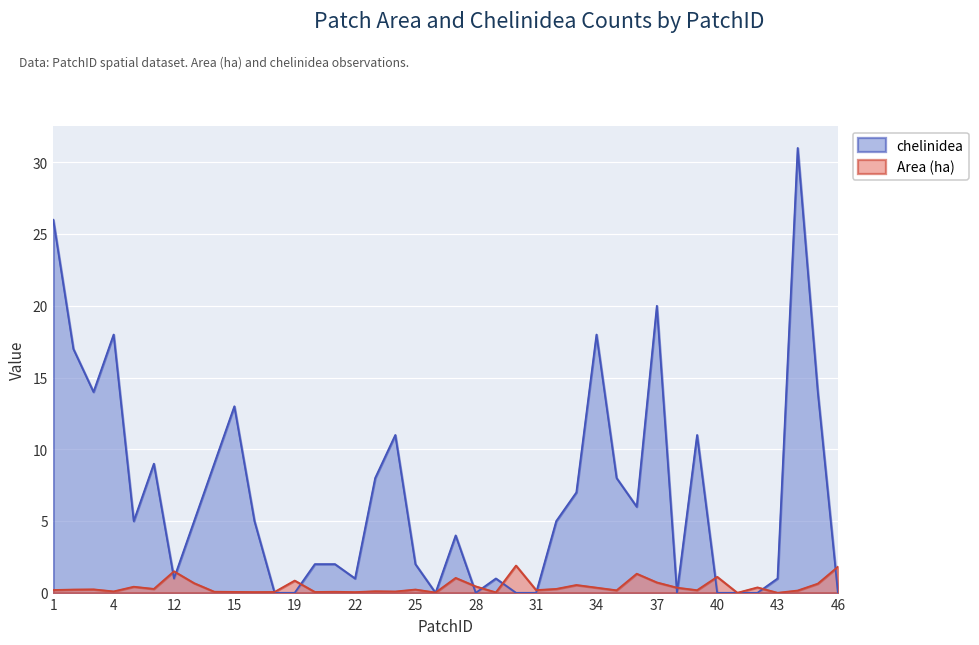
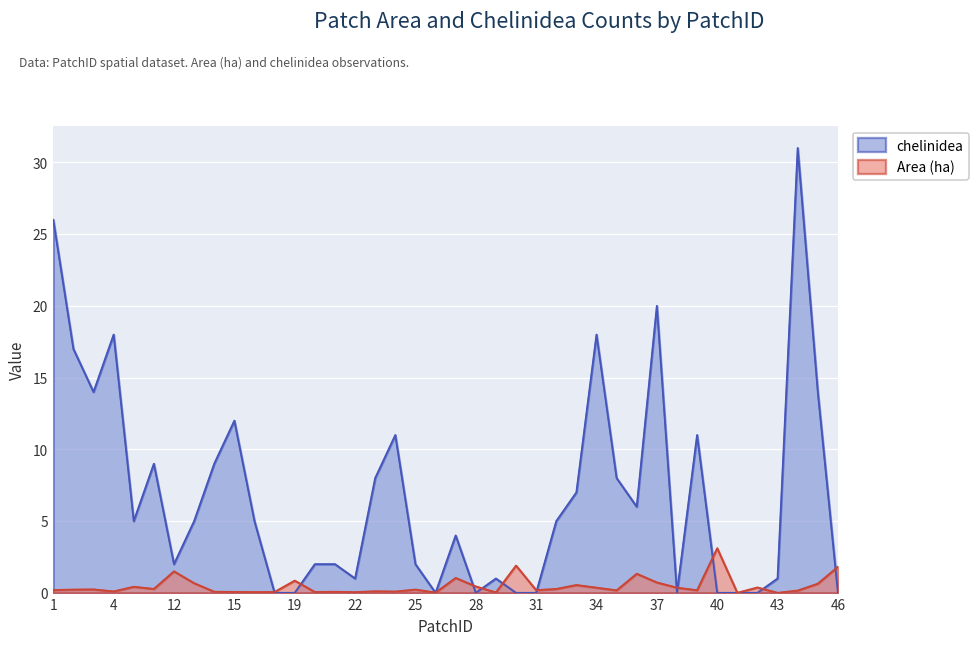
chelinidea, 12: 1 -> 2
chelinidea, 15: 13 -> 12
Area (ha), 40: 1.1 -> 3.1
